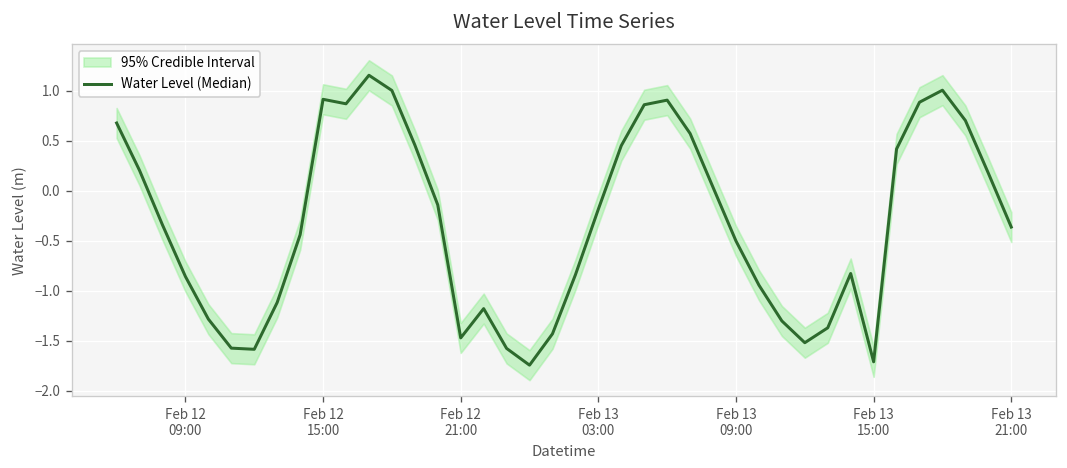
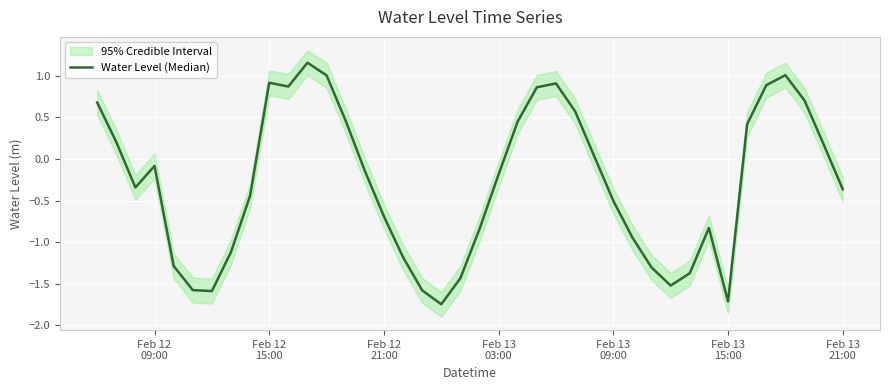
Water Level (Median), Feb 12 09:00: -0.9 -> -0.1
Water Level (Median), Feb 12 21:00: -1.5 -> -0.7
